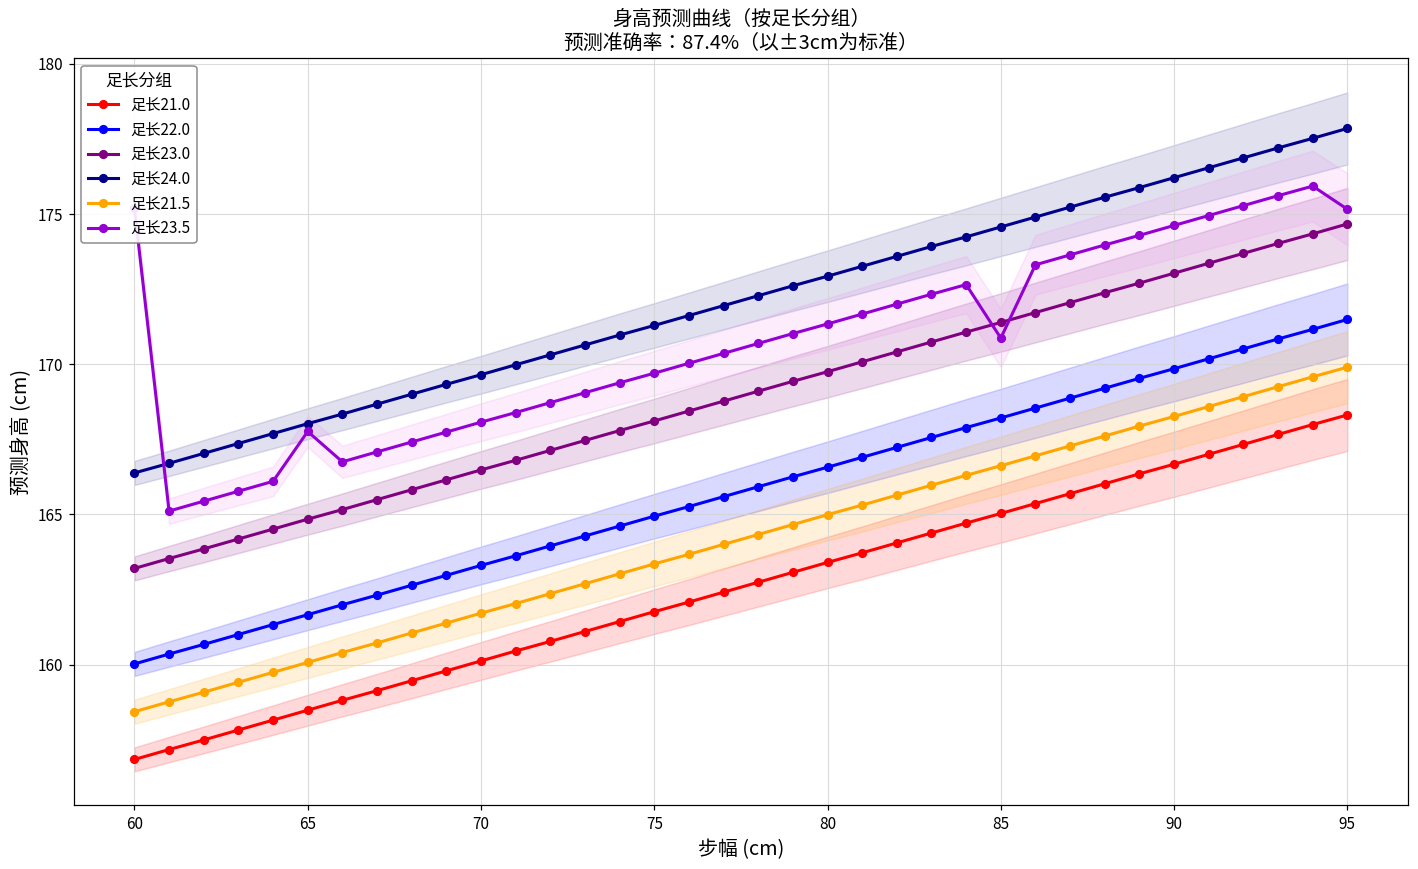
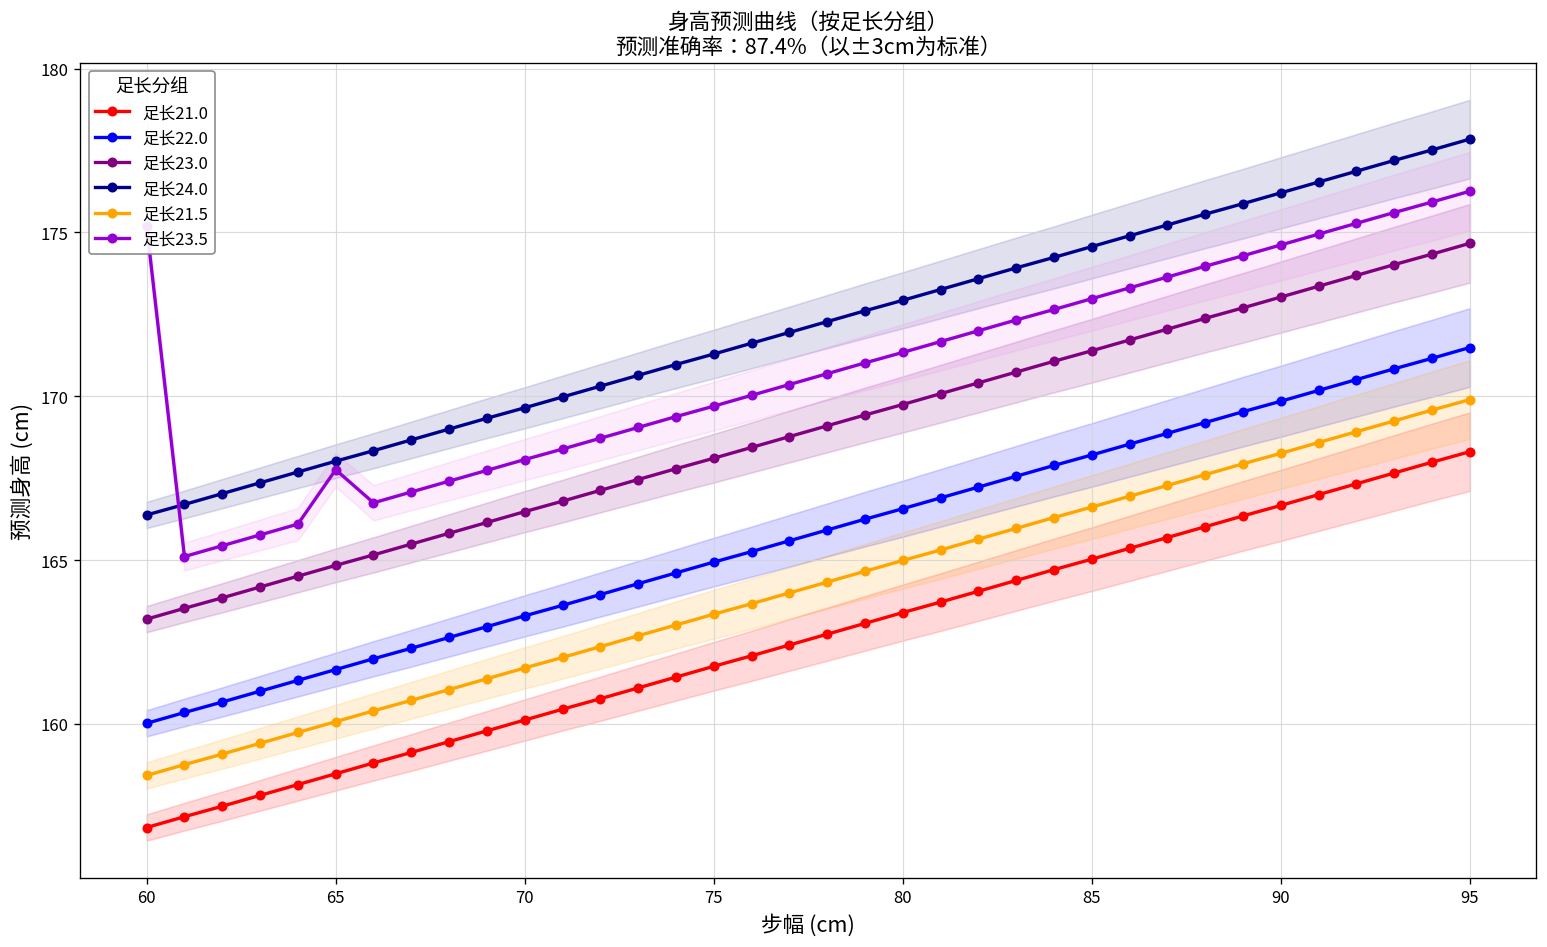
足长23.5, 85: 170.9 -> 173.0
足长23.5, 95: 175.2 -> 176.3
